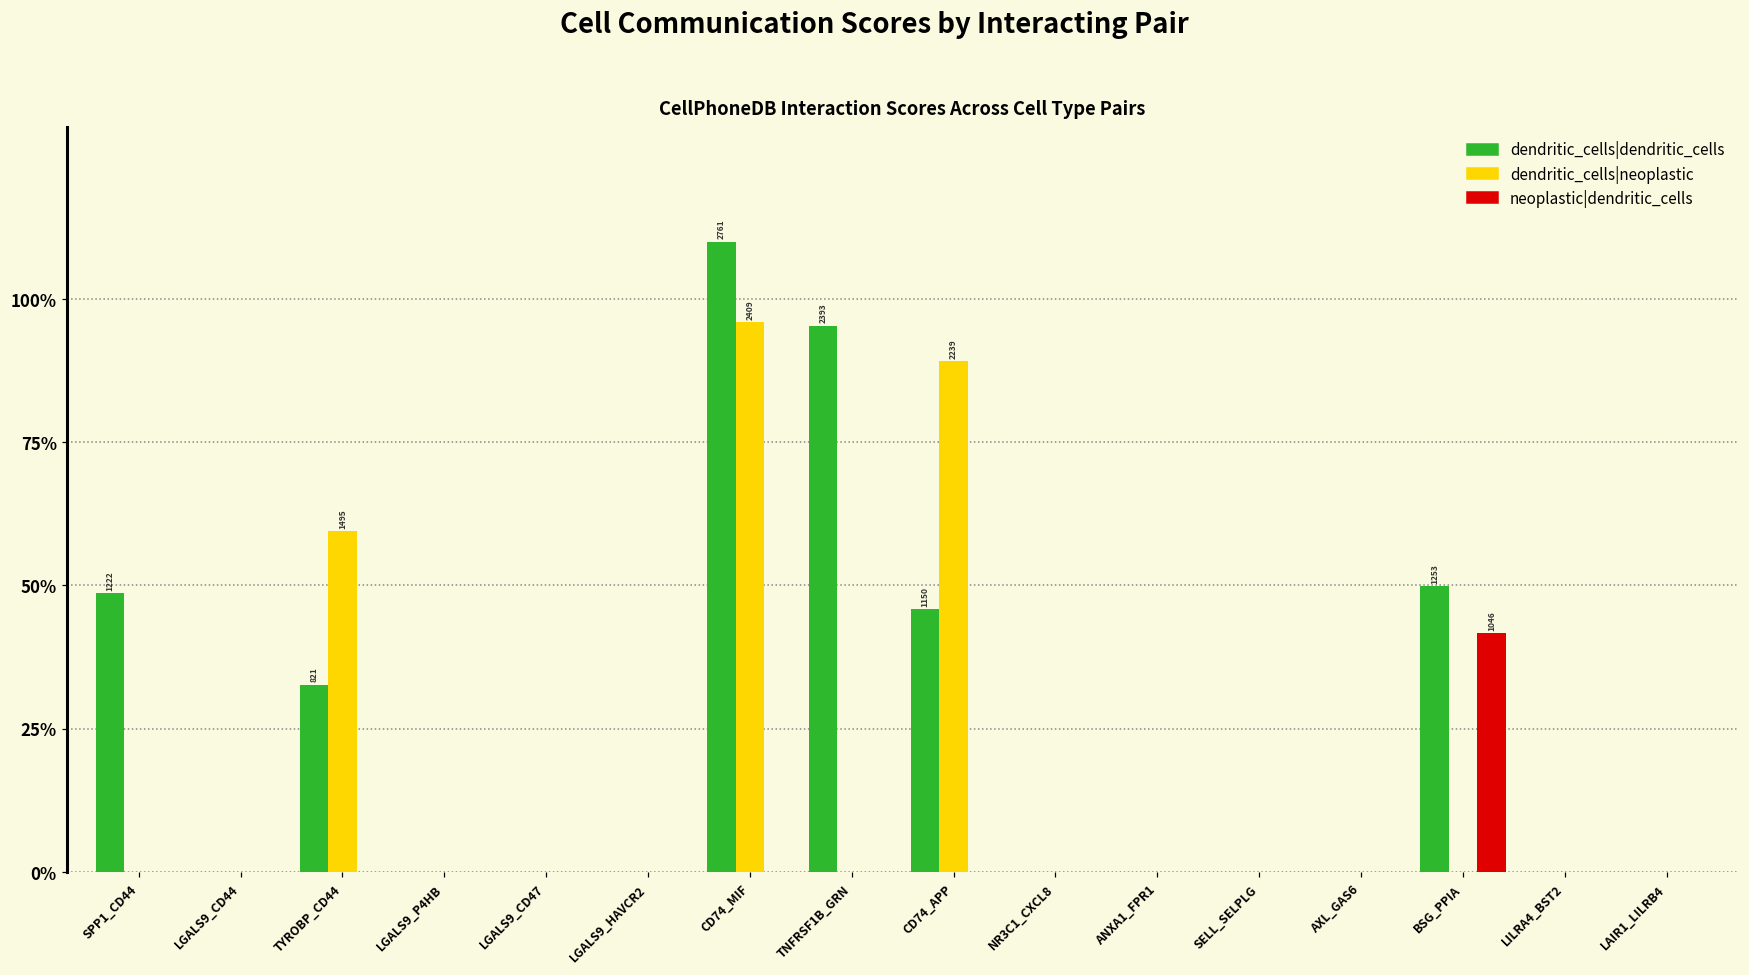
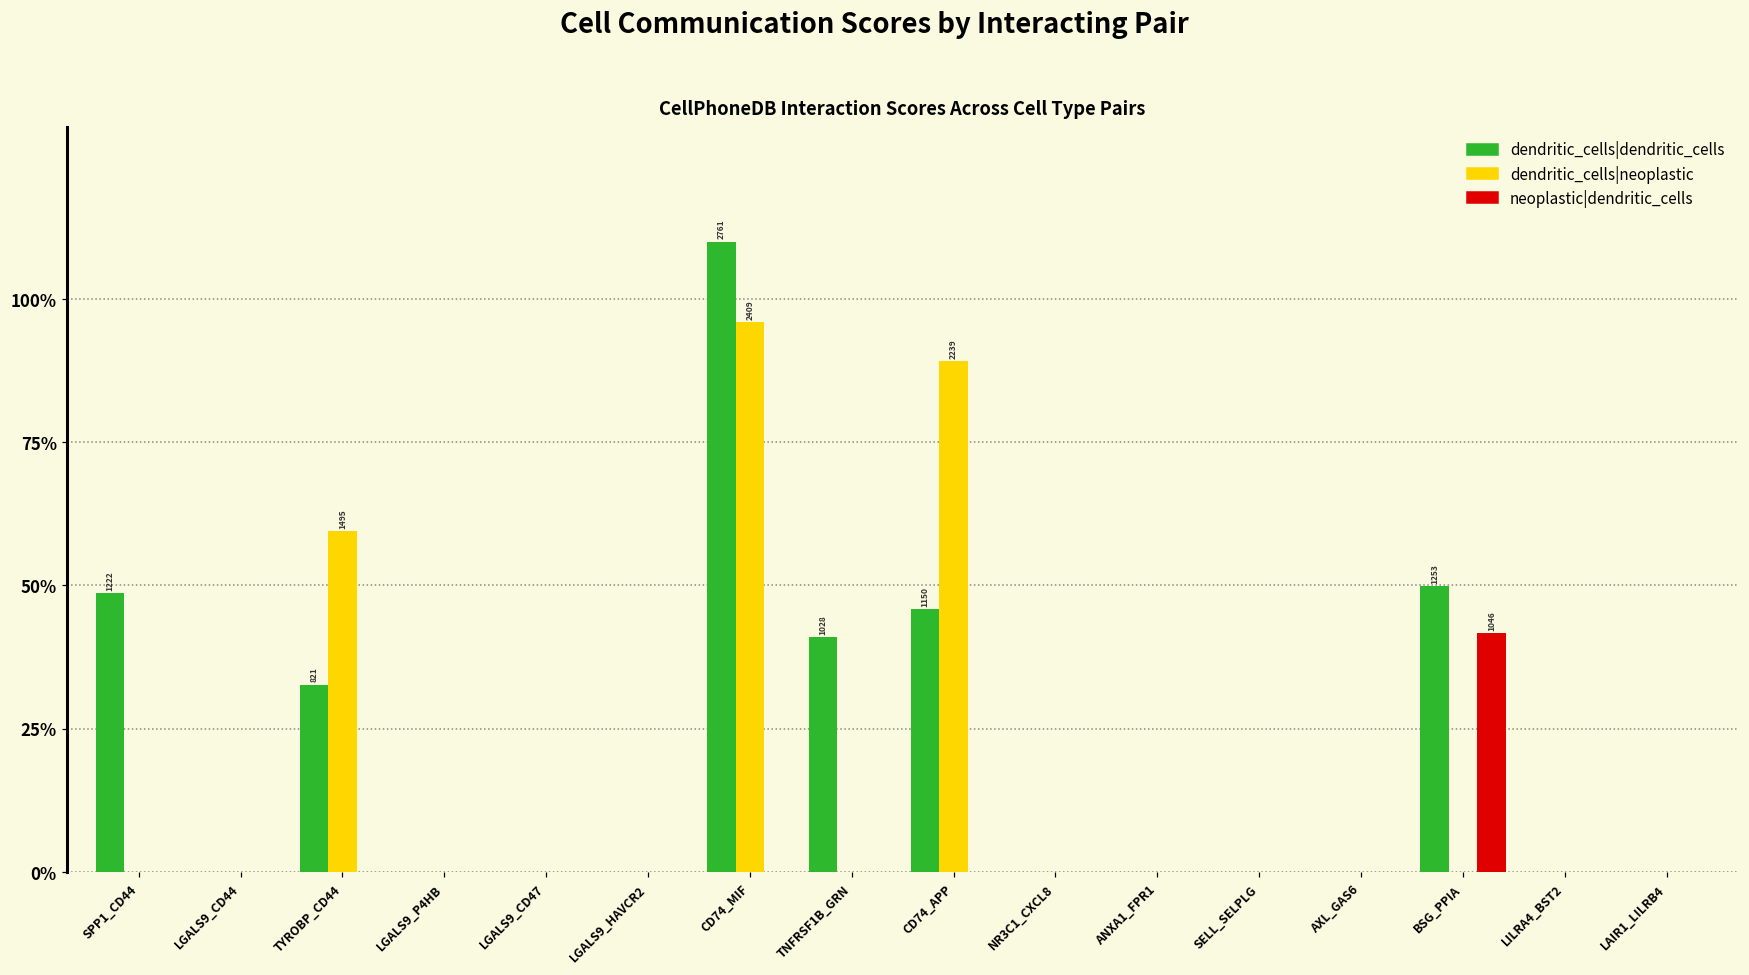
dendritic_cells|dendritic_cells, TNFRSF1B_GRN: 2393 -> 1028
